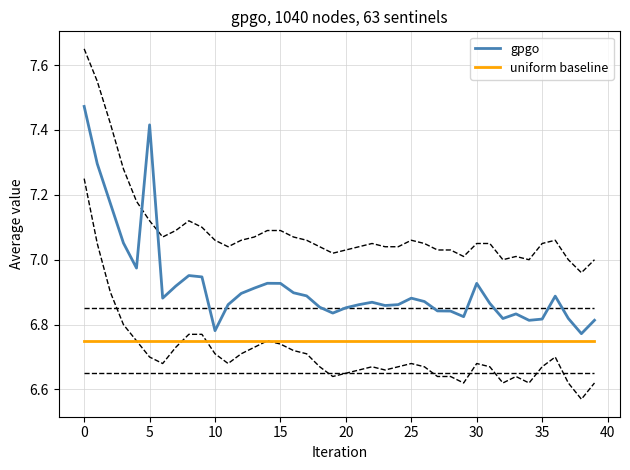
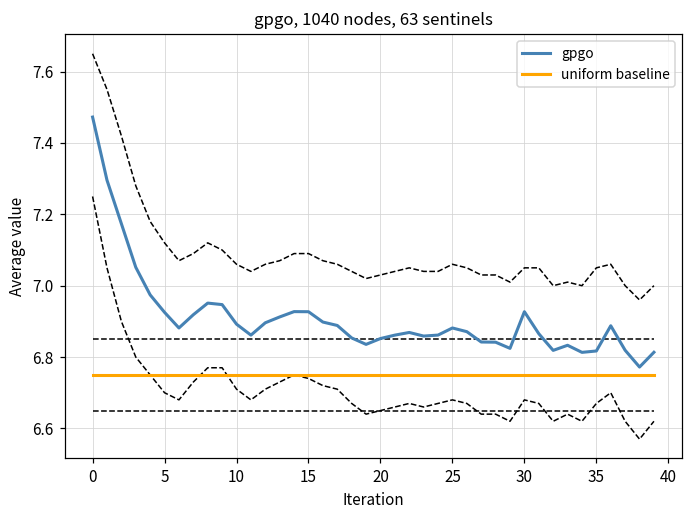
gpgo, 5: 7.42 -> 6.93
gpgo, 10: 6.78 -> 6.89
